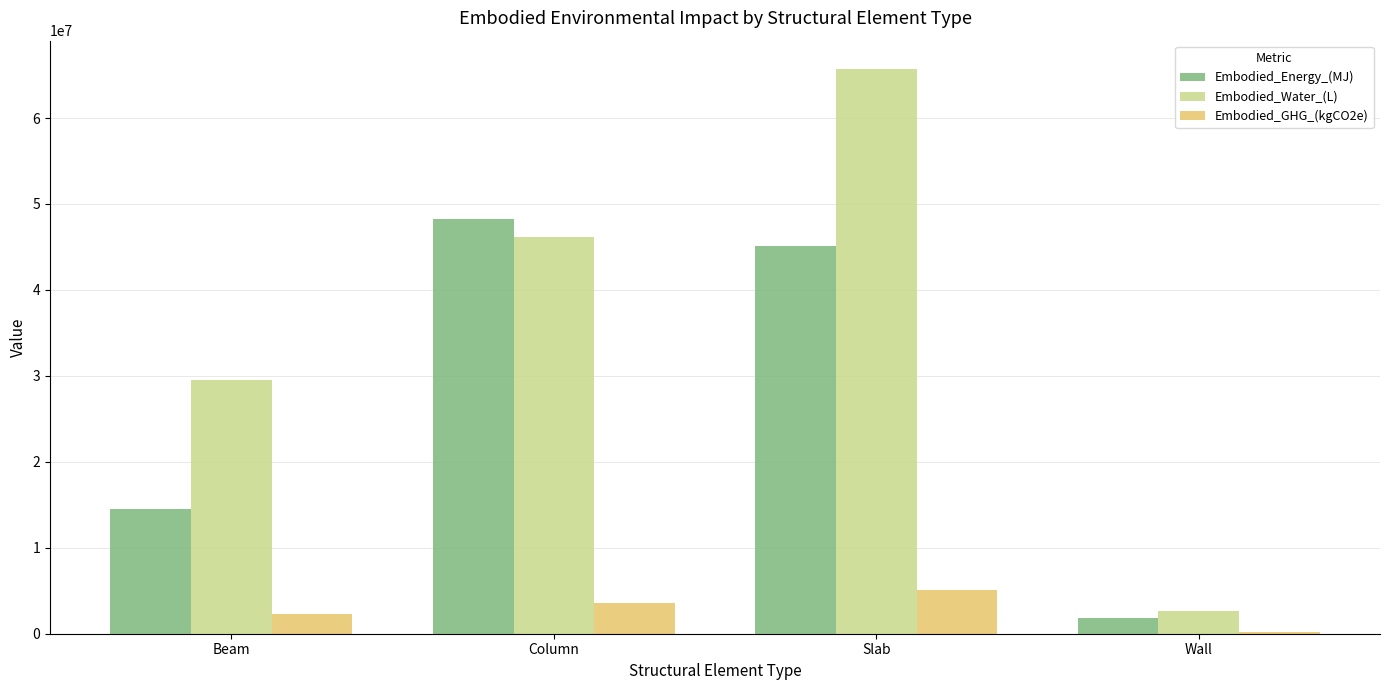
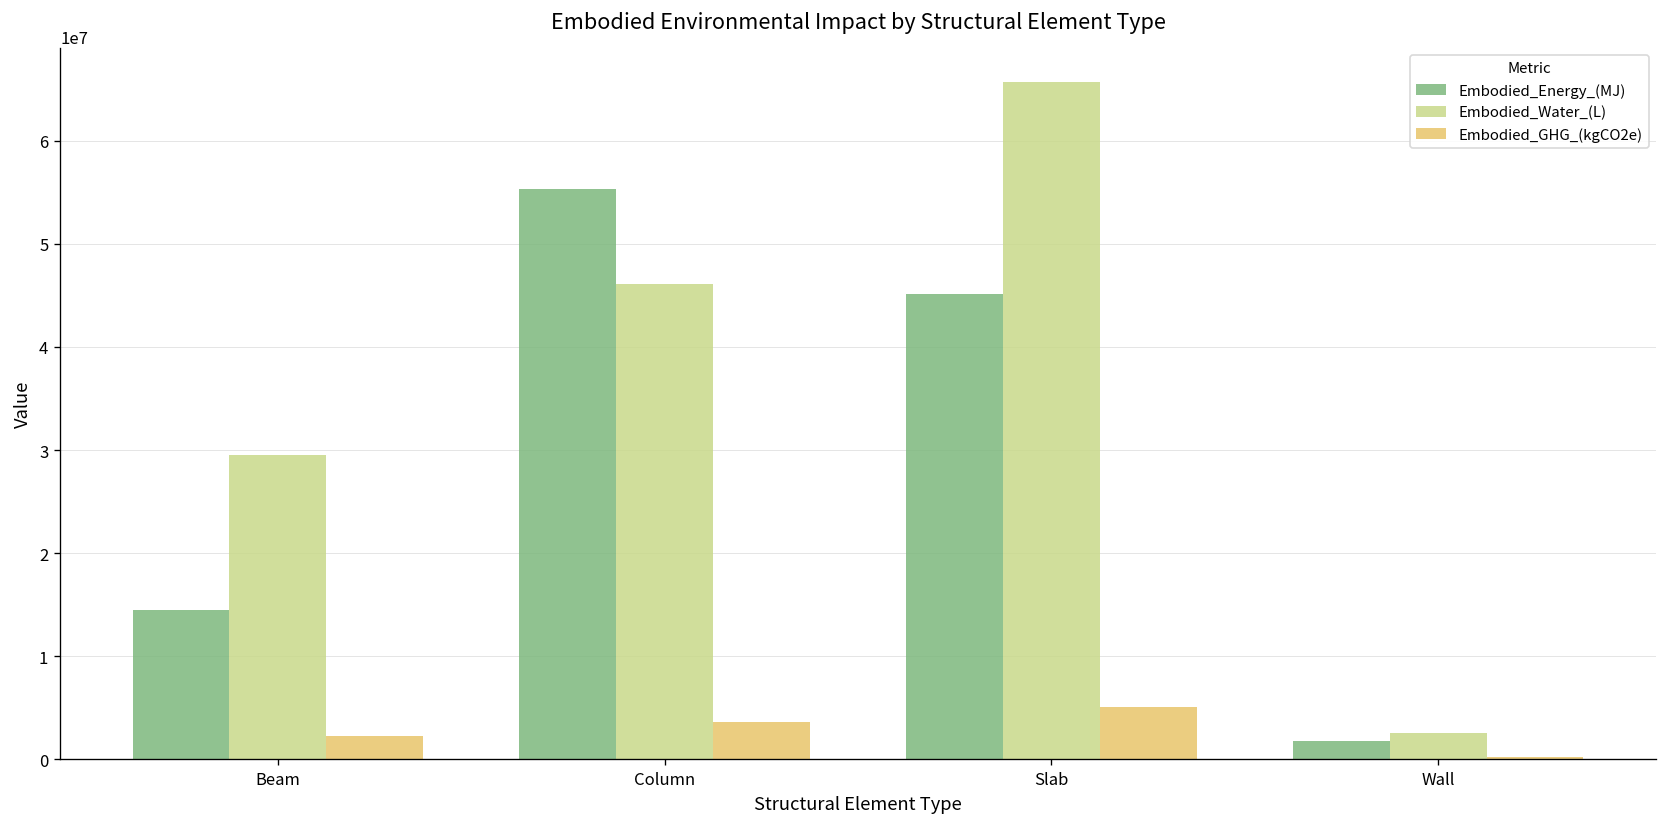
Embodied_Energy_(MJ), Column: 48000000 -> 55000000
